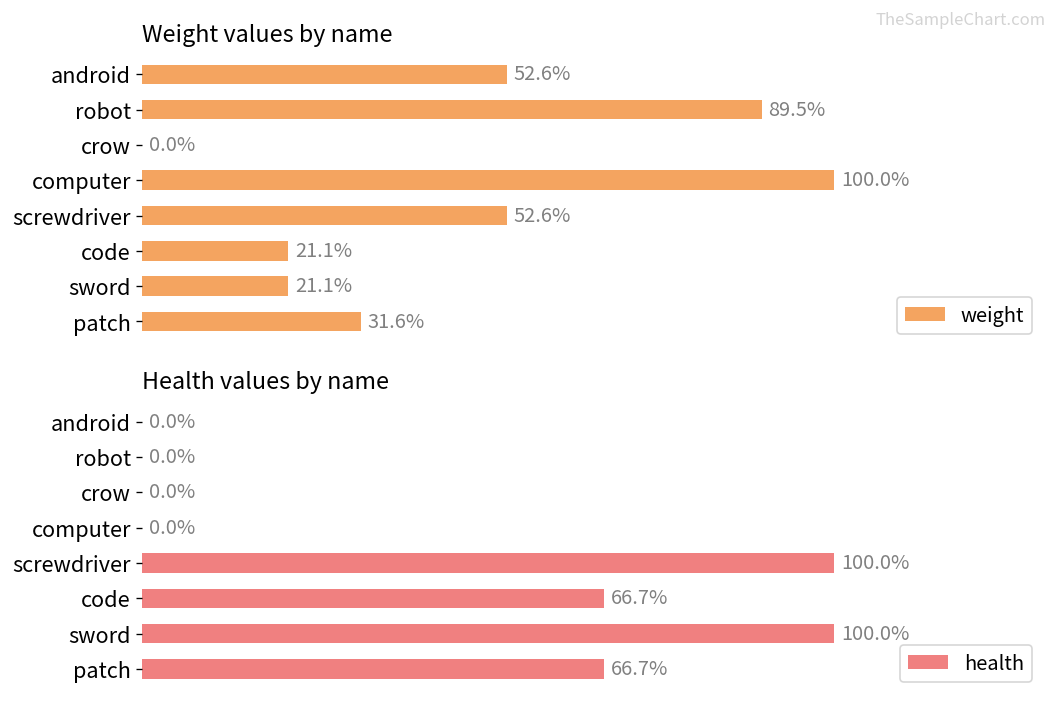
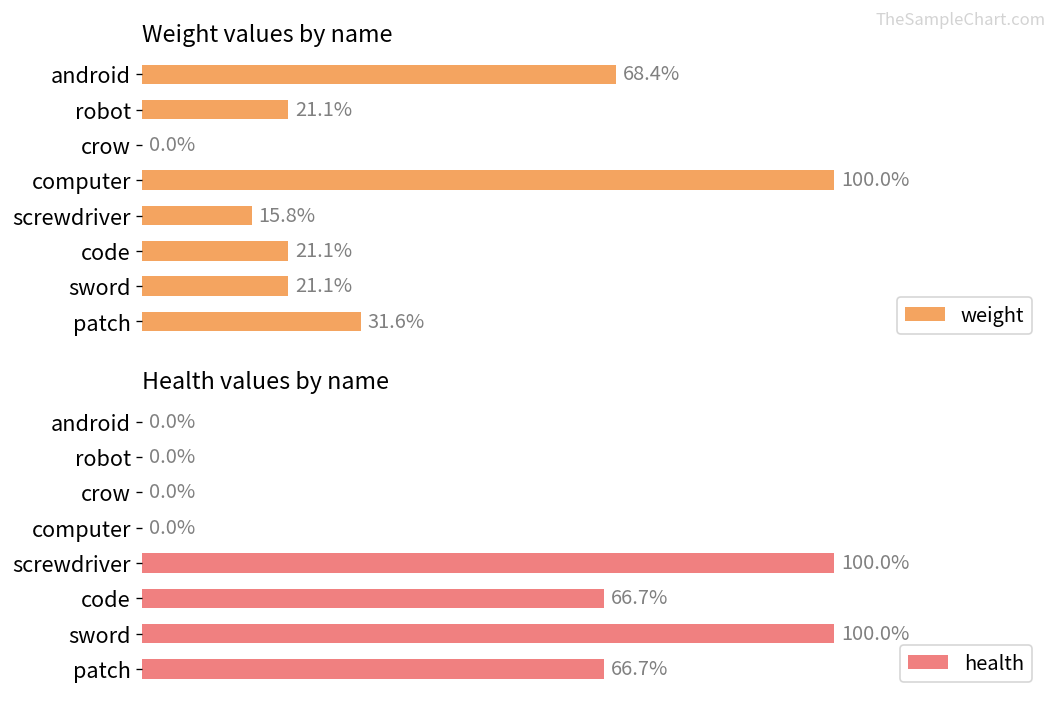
Weight values by name, android: 52.6% -> 68.4%
Weight values by name, robot: 89.5% -> 21.1%
Weight values by name, screwdriver: 52.6% -> 15.8%
